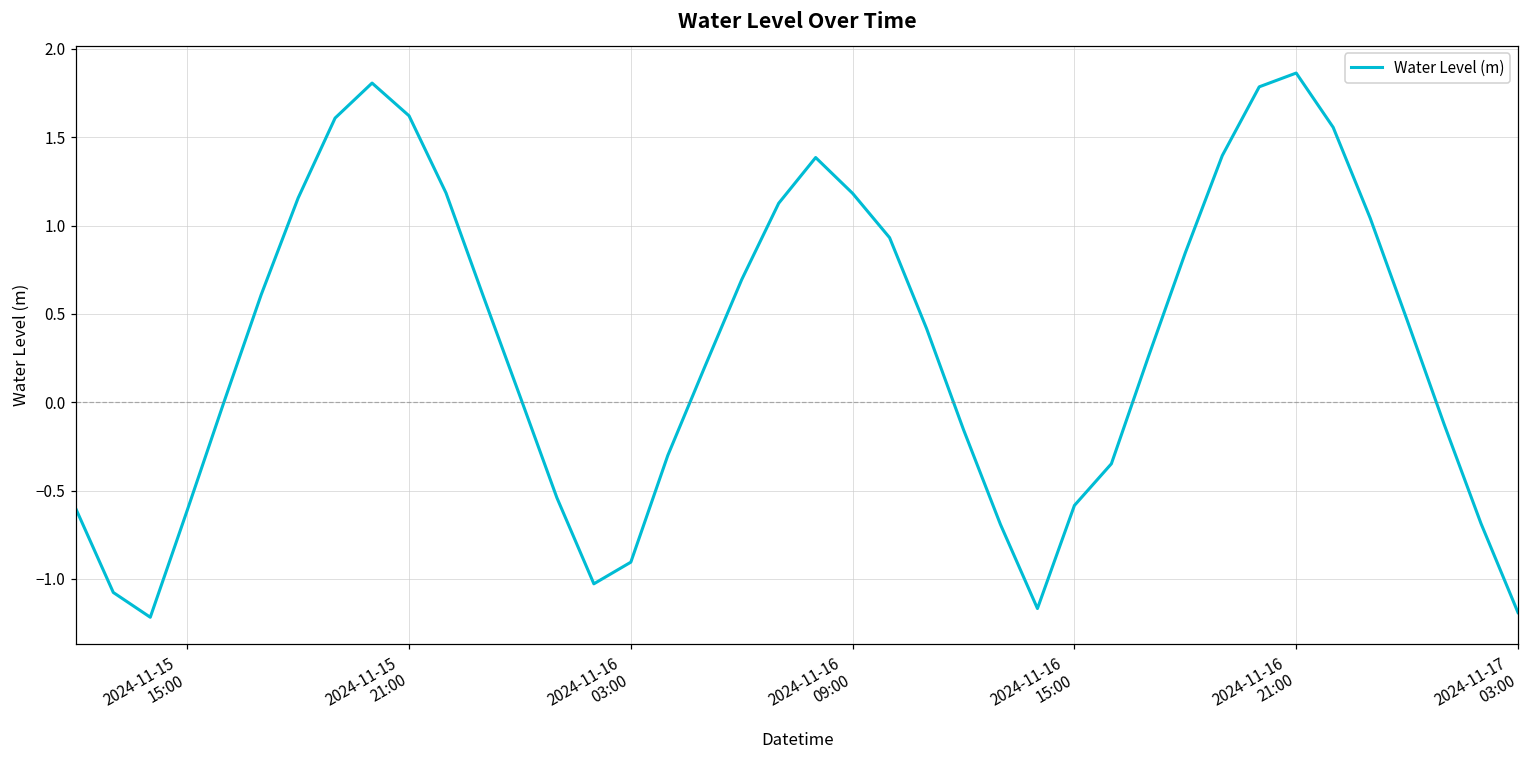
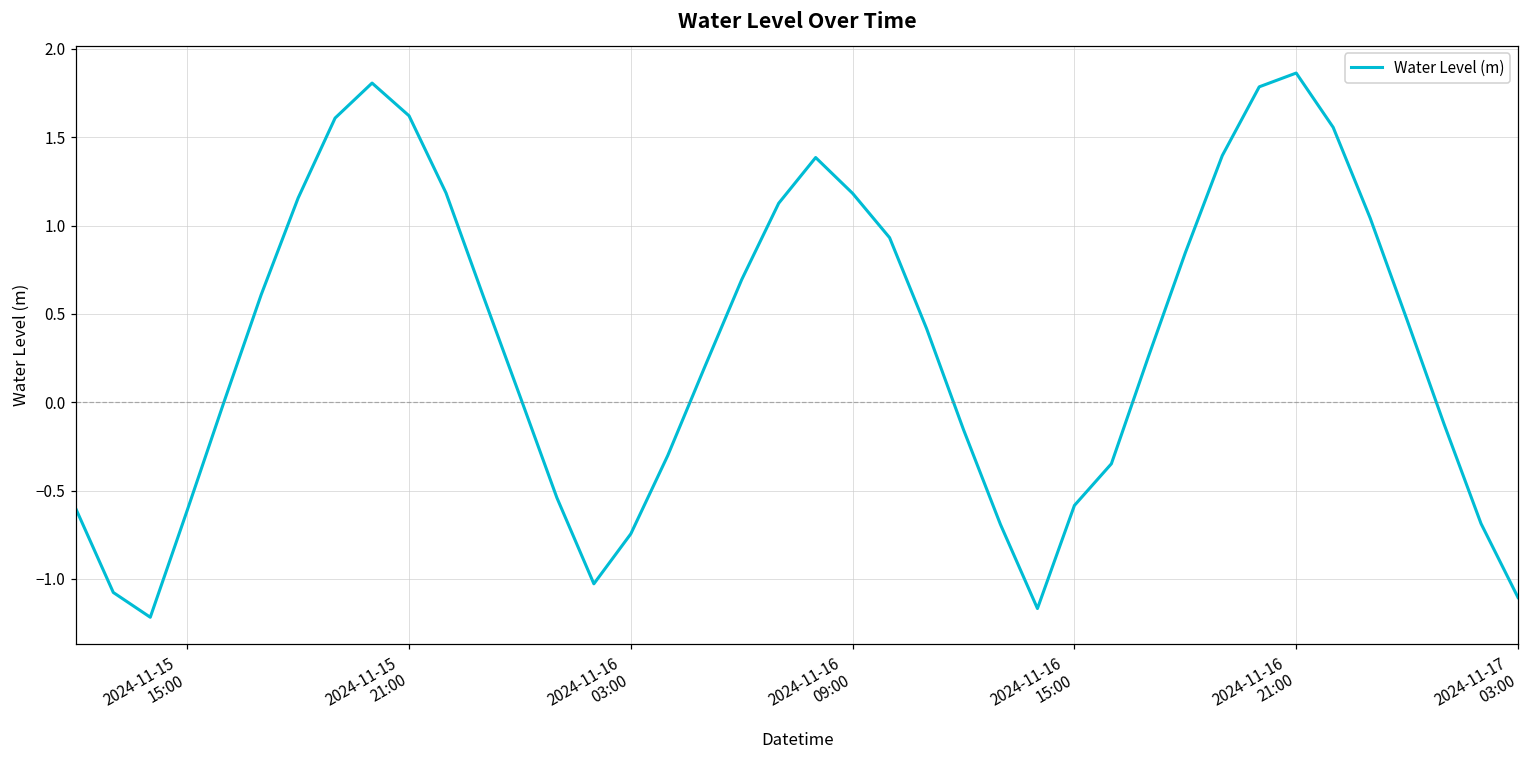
2024-11-16 03:00: -0.91 -> -0.74
2024-11-17 03:00: -1.19 -> -1.11
